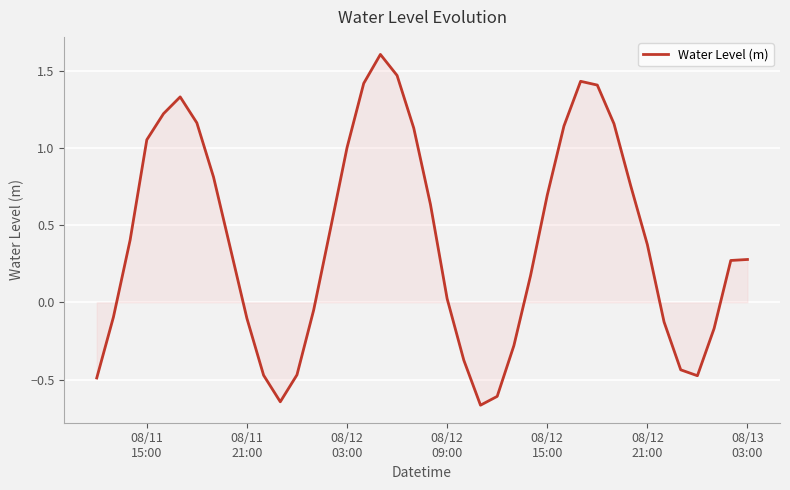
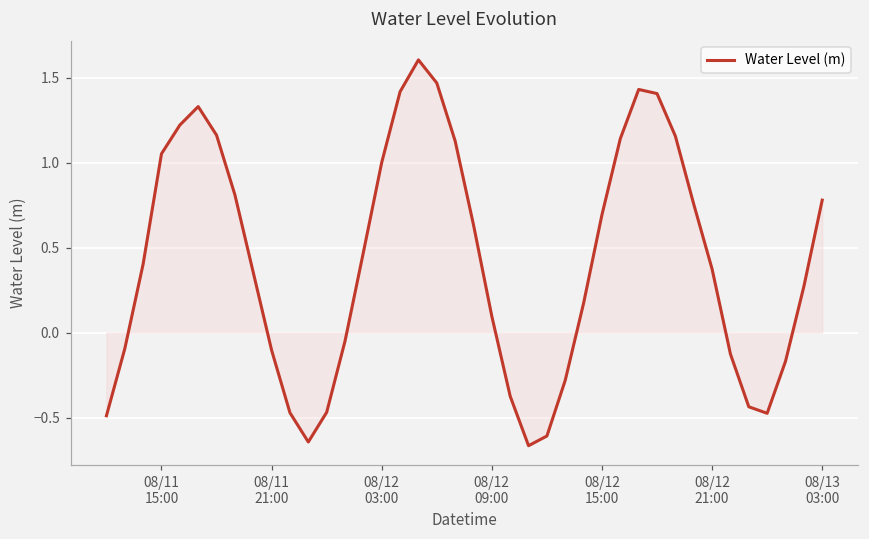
Water Level (m), 08/12 09:00: 0.02 -> 0.10
Water Level (m), 08/13 03:00: 0.28 -> 0.78
